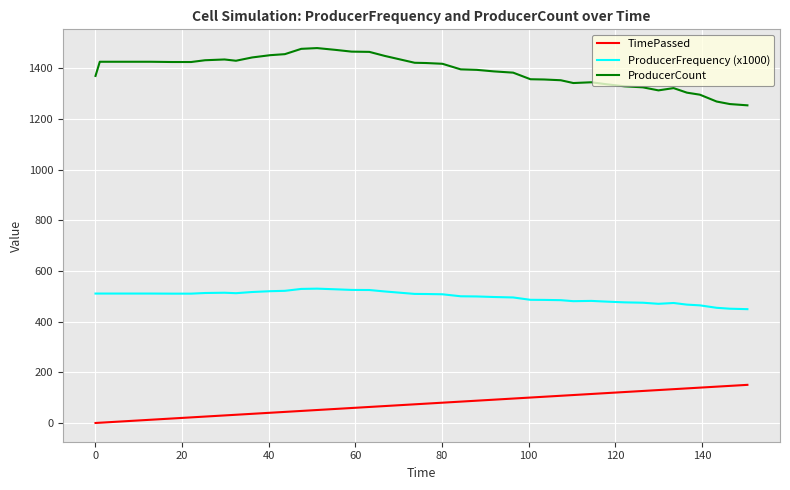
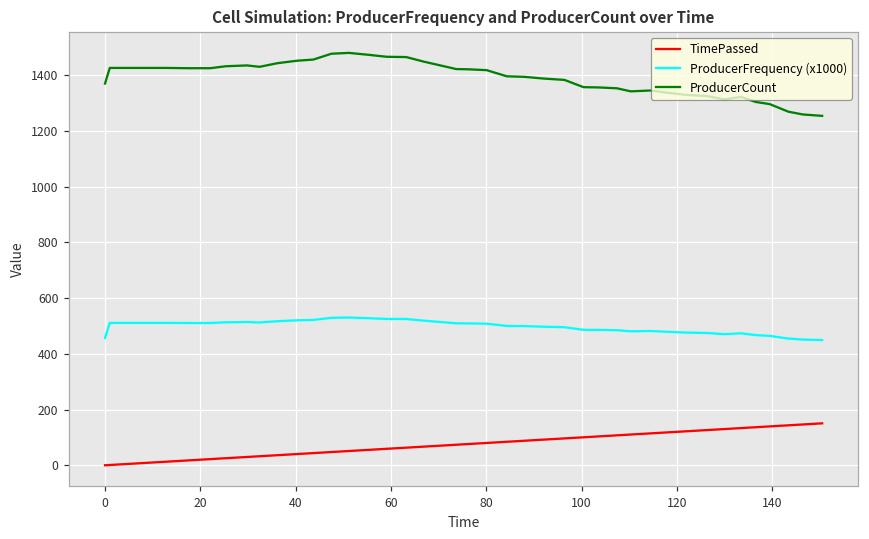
ProducerFrequency (x1000), 0: 510 -> 460
